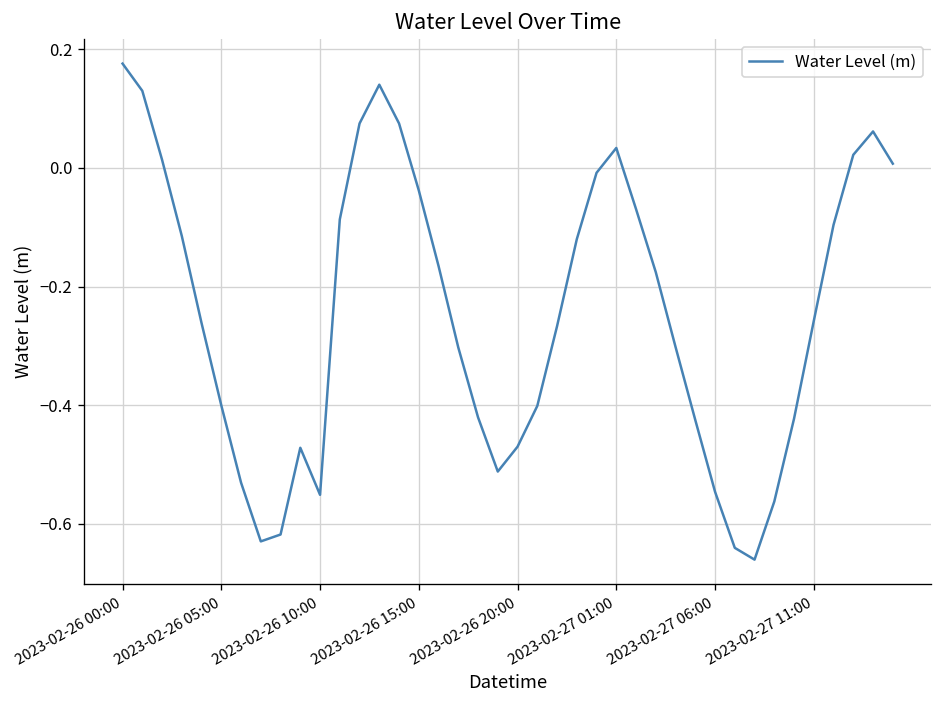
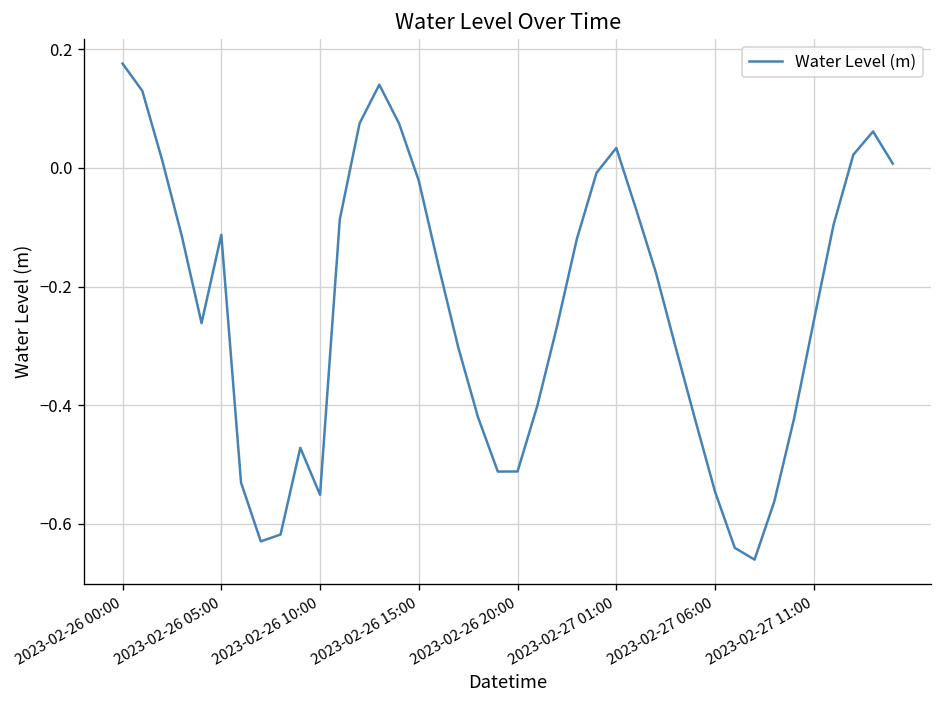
2023-02-26 05:00: -0.40 -> -0.11
2023-02-26 15:00: -0.04 -> -0.02
2023-02-26 20:00: -0.47 -> -0.51
